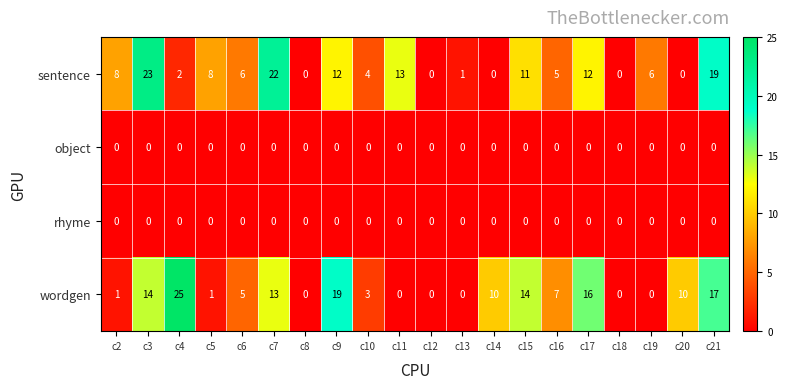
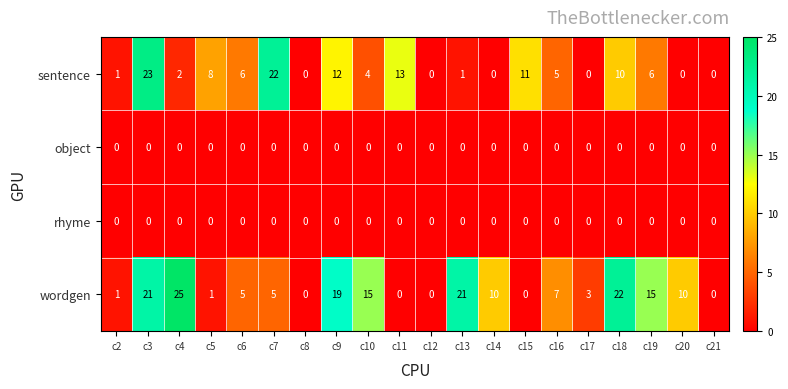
sentence, c2: 8 -> 1
sentence, c17: 12 -> 0
sentence, c18: 0 -> 10
sentence, c21: 19 -> 0
wordgen, c3: 14 -> 21
wordgen, c7: 13 -> 5
wordgen, c10: 3 -> 15
wordgen, c13: 0 -> 21
wordgen, c15: 14 -> 0
wordgen, c17: 16 -> 3
wordgen, c18: 0 -> 22
wordgen, c19: 0 -> 15
wordgen, c21: 17 -> 0
